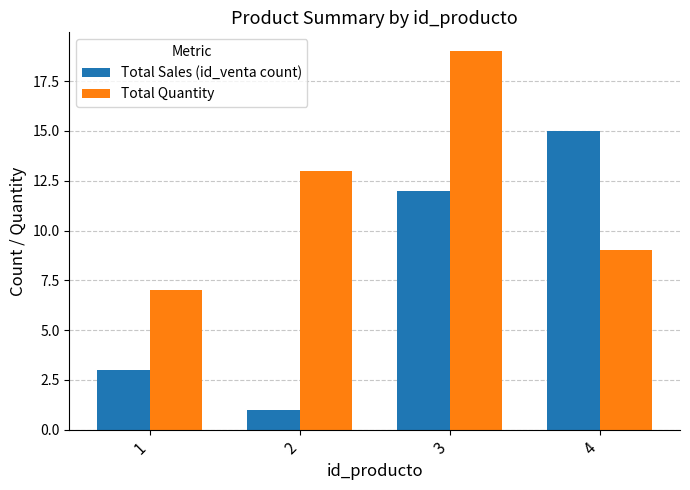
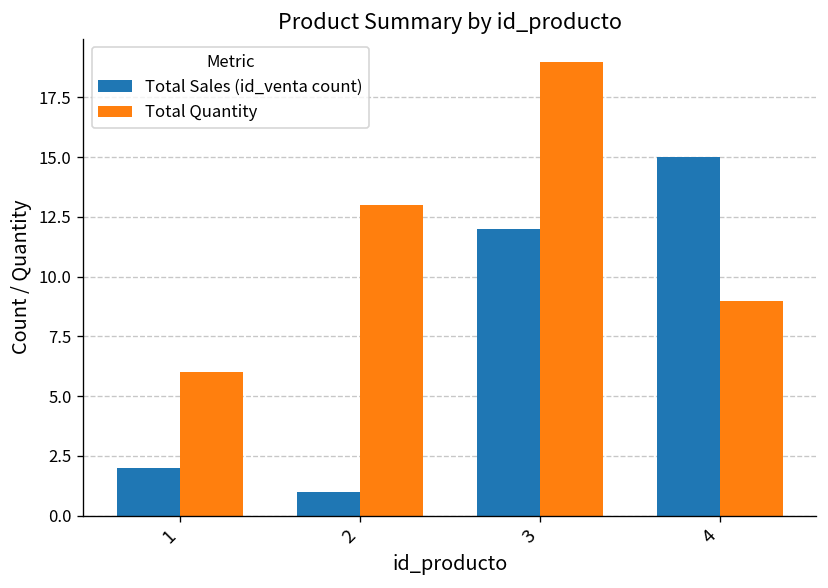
Total Sales (id_venta count), 1: 3 -> 2
Total Quantity, 1: 7 -> 6
